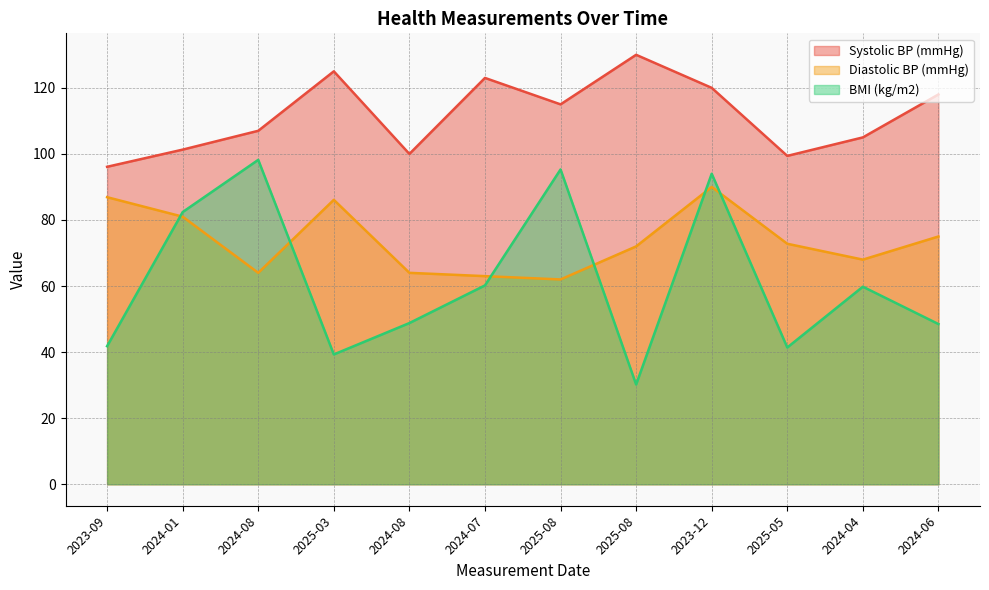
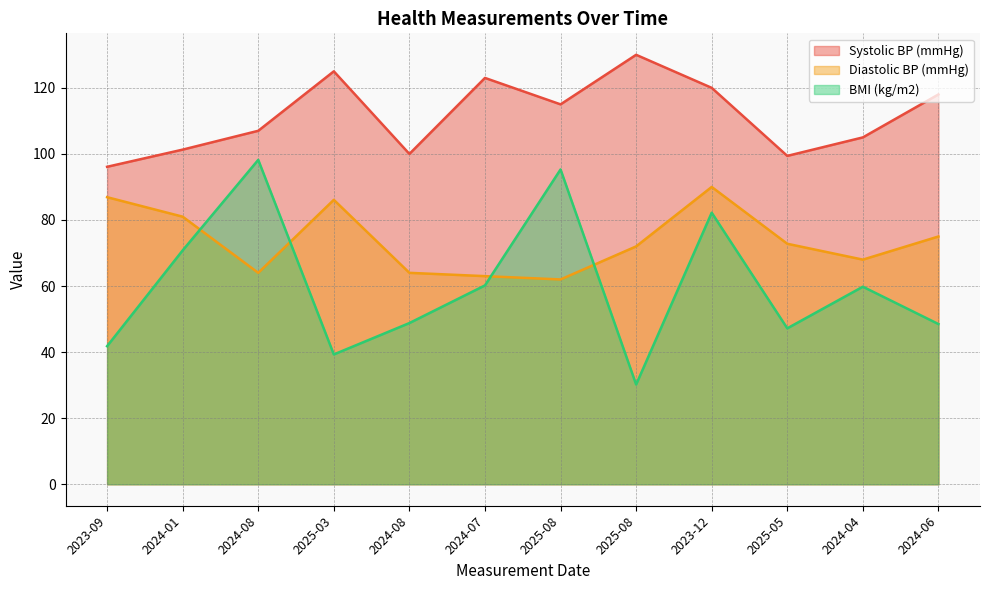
BMI (kg/m2), 2024-01: 82 -> 71
BMI (kg/m2), 2023-12: 94 -> 82
BMI (kg/m2), 2025-05: 41 -> 47
